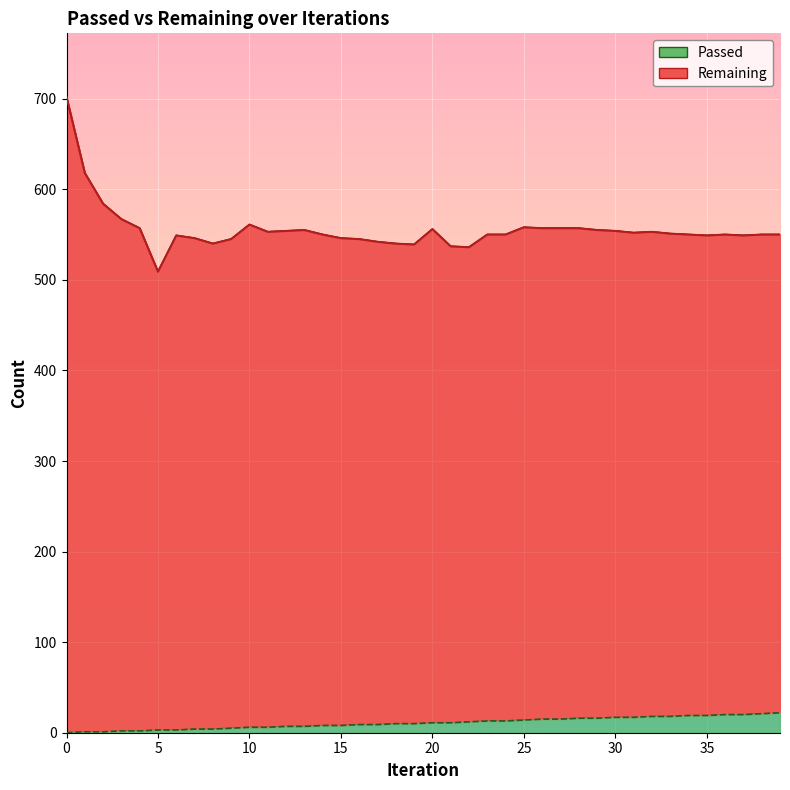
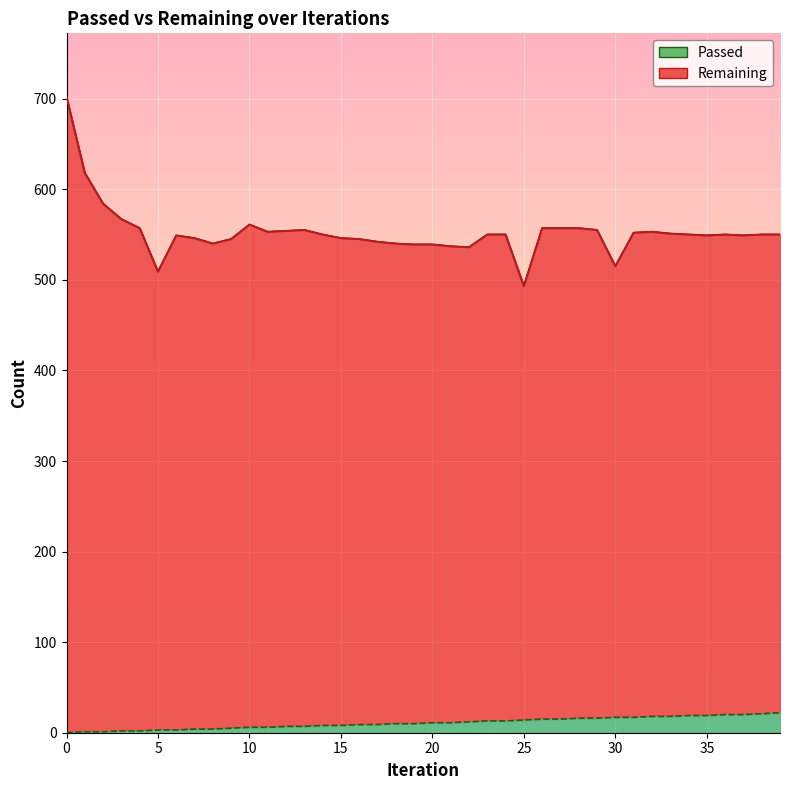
Remaining, 20: 550 -> 530
Remaining, 25: 540 -> 480
Remaining, 30: 540 -> 500
